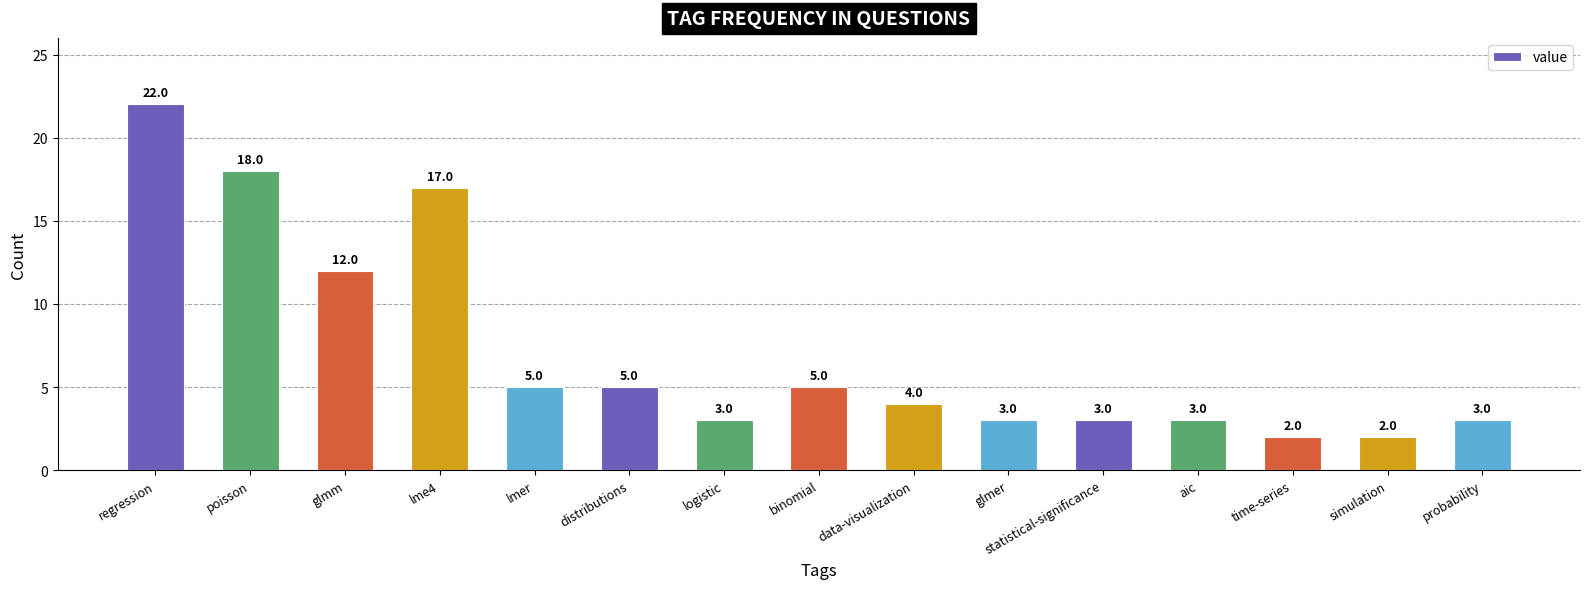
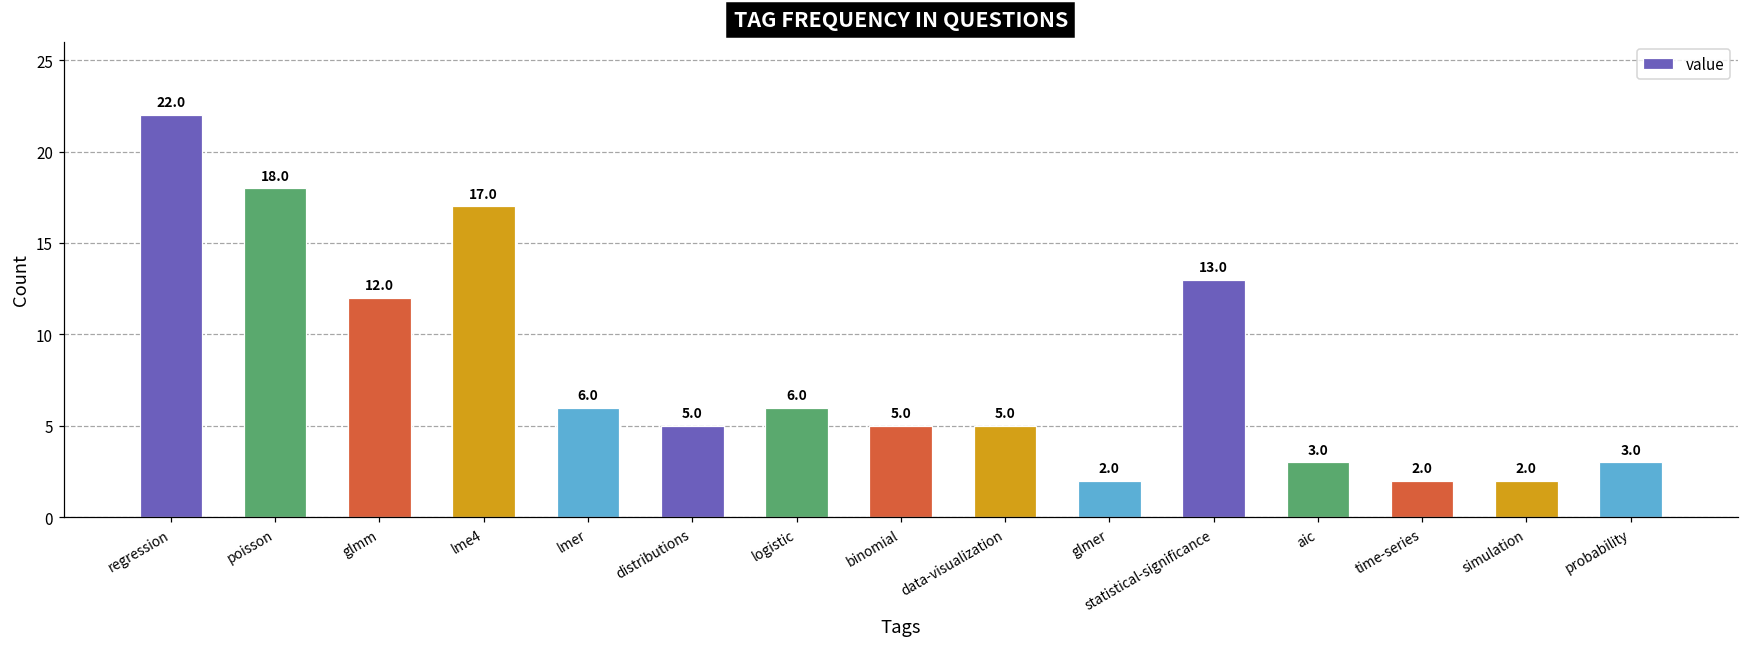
lmer: 5.0 -> 6.0
logistic: 3.0 -> 6.0
data-visualization: 4.0 -> 5.0
glmer: 3.0 -> 2.0
statistical-significance: 3.0 -> 13.0
